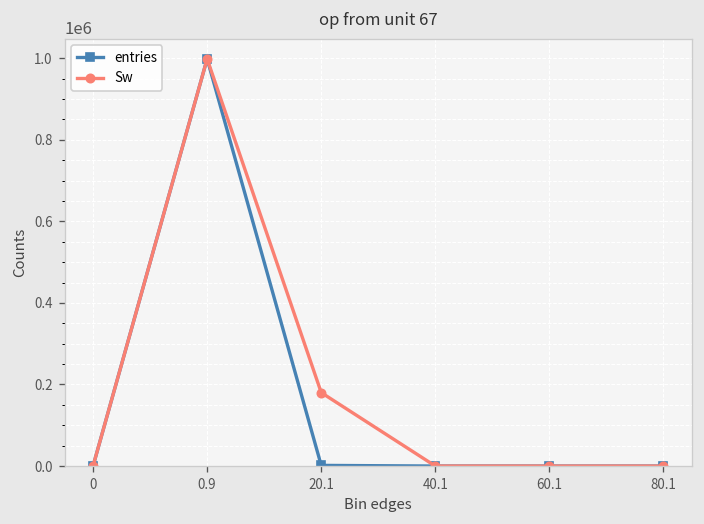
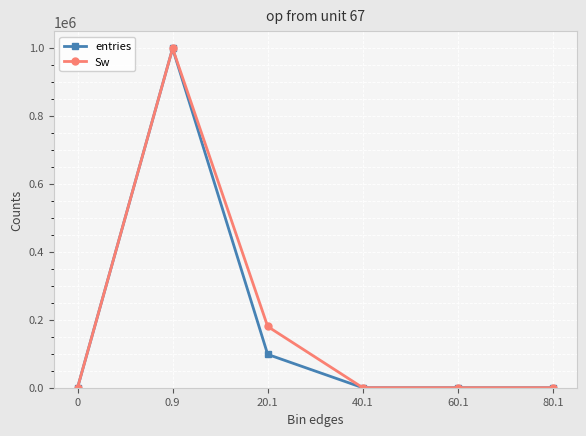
entries, 20.1: 0 -> 100000
